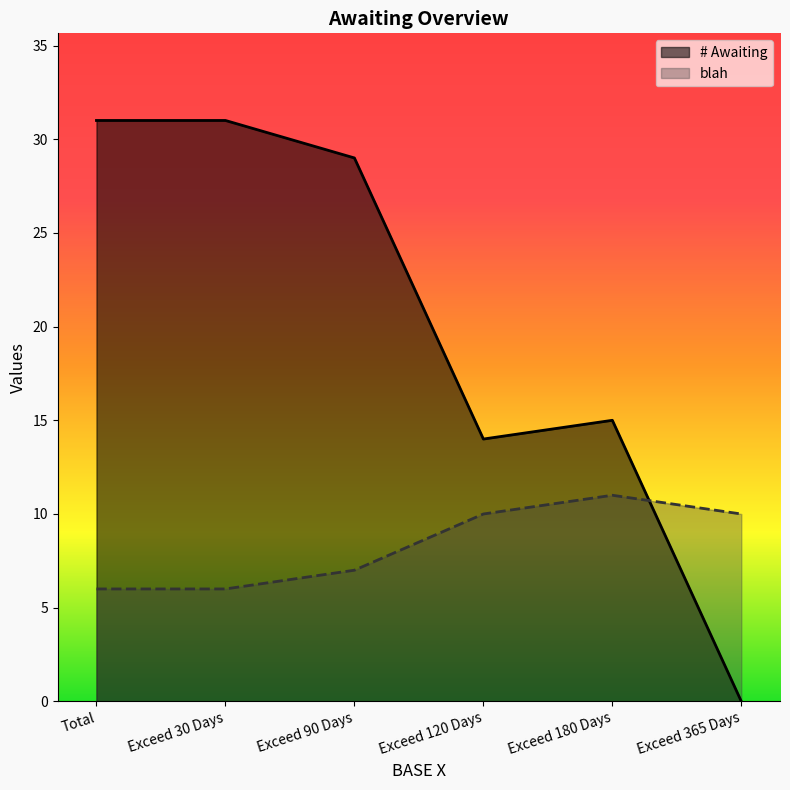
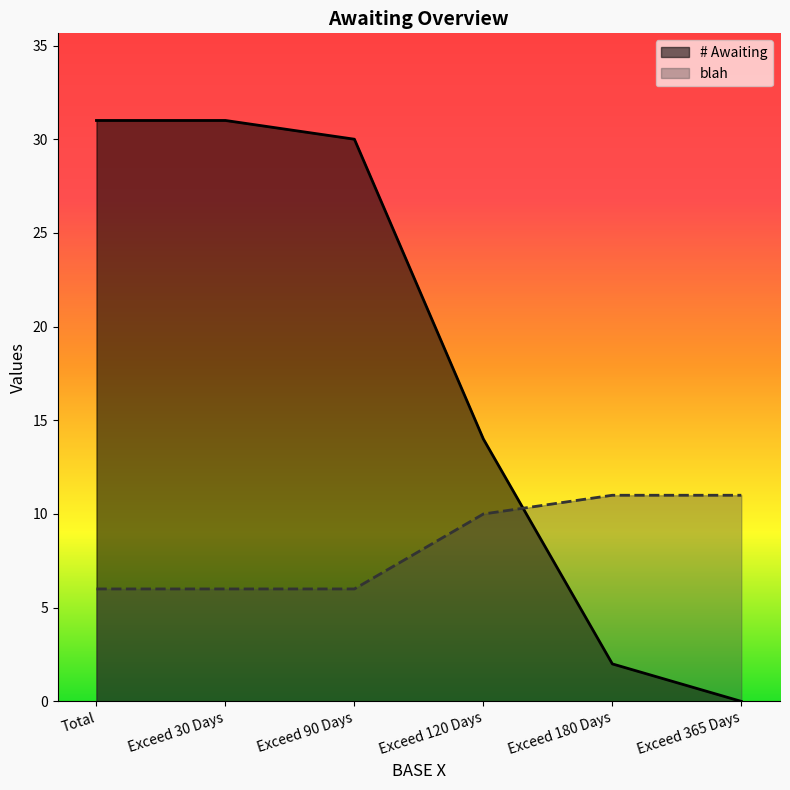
# Awaiting, Exceed 90 Days: 29 -> 30
blah, Exceed 90 Days: 7 -> 6
# Awaiting, Exceed 180 Days: 15 -> 2
blah, Exceed 365 Days: 10 -> 11
